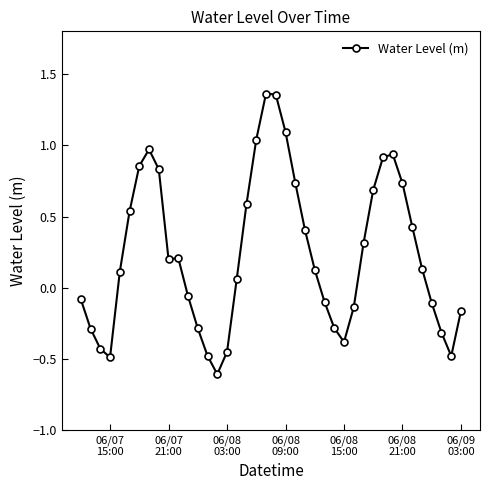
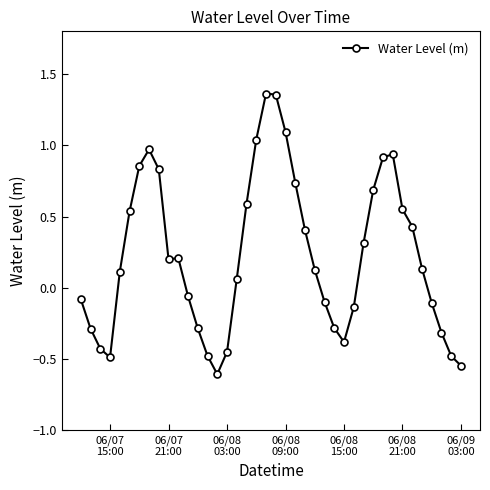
06/08 21:00: 0.73 -> 0.55
06/09 03:00: -0.16 -> -0.55
